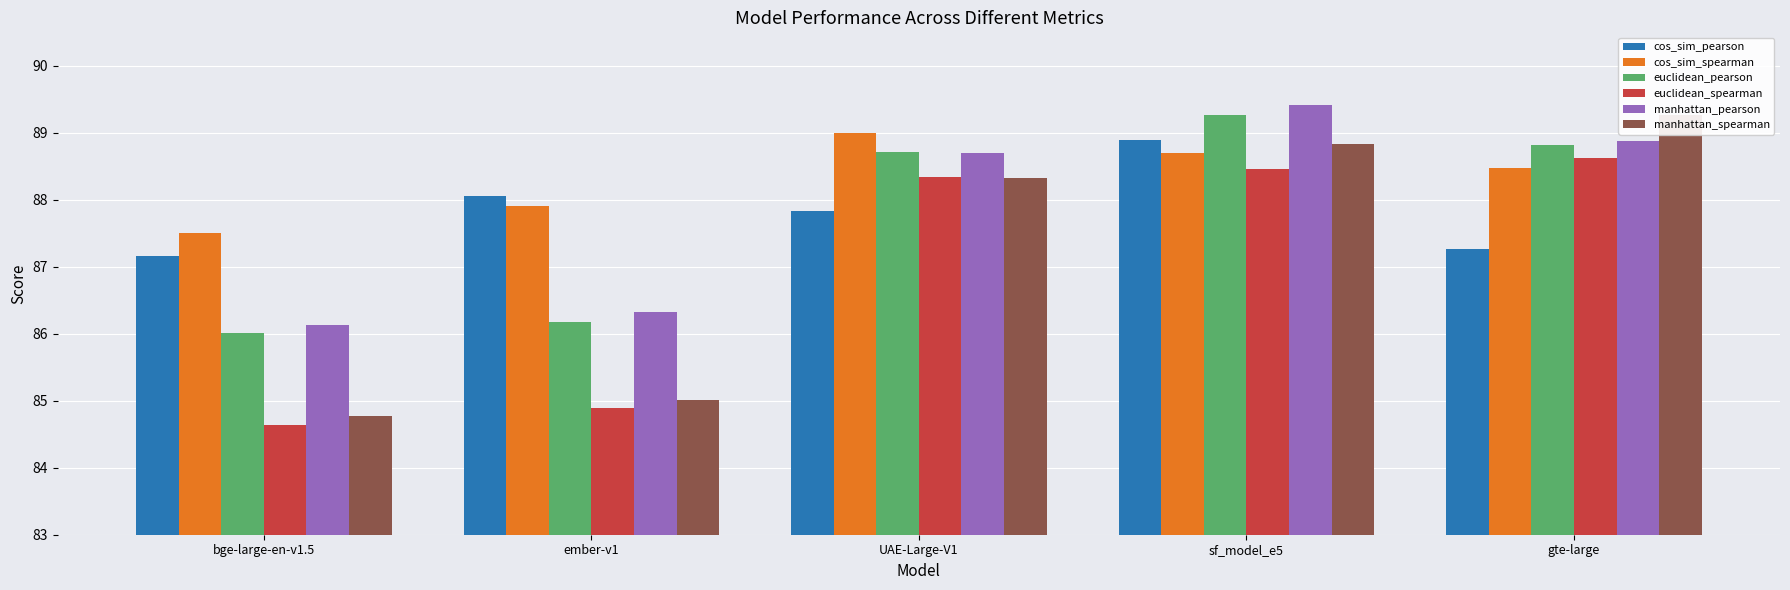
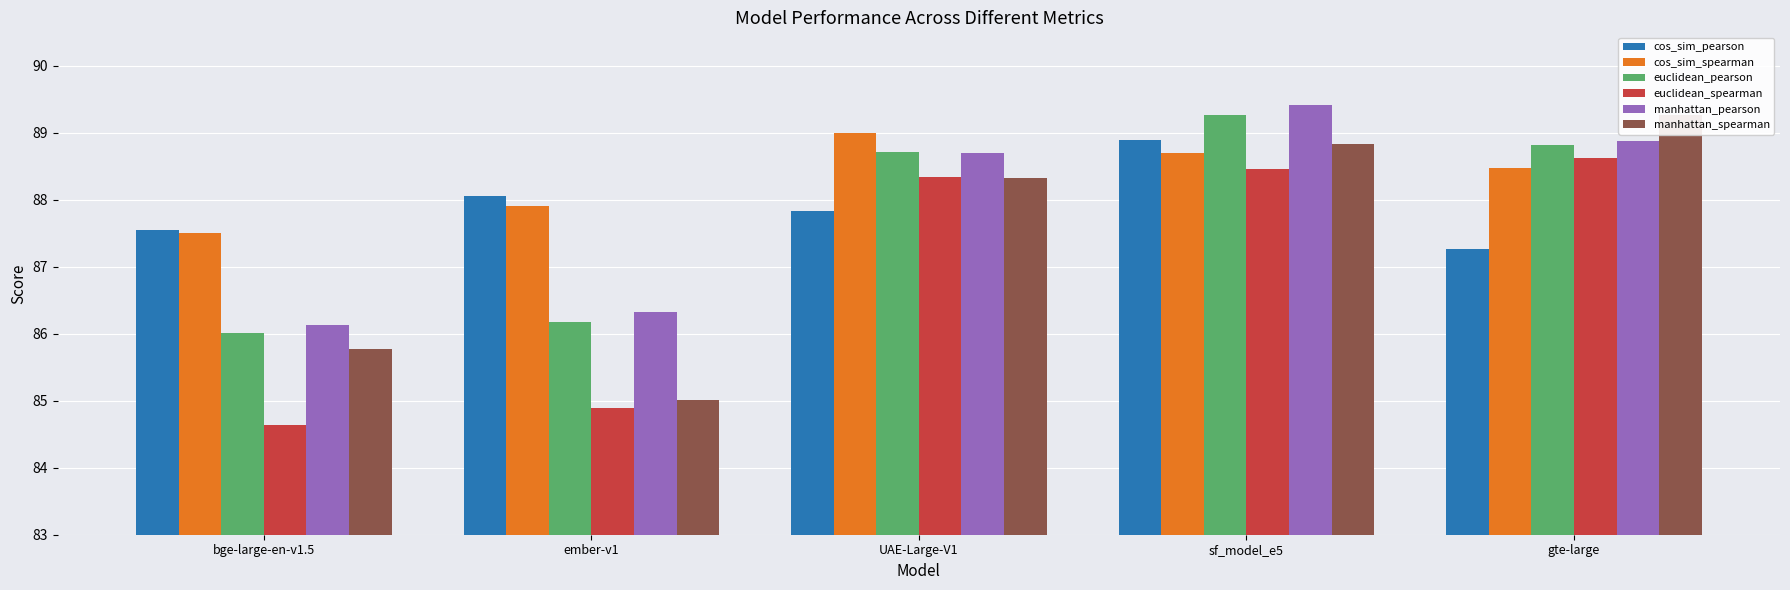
cos_sim_pearson, bge-large-en-v1.5: 87.2 -> 87.5
manhattan_spearman, bge-large-en-v1.5: 84.8 -> 85.8
